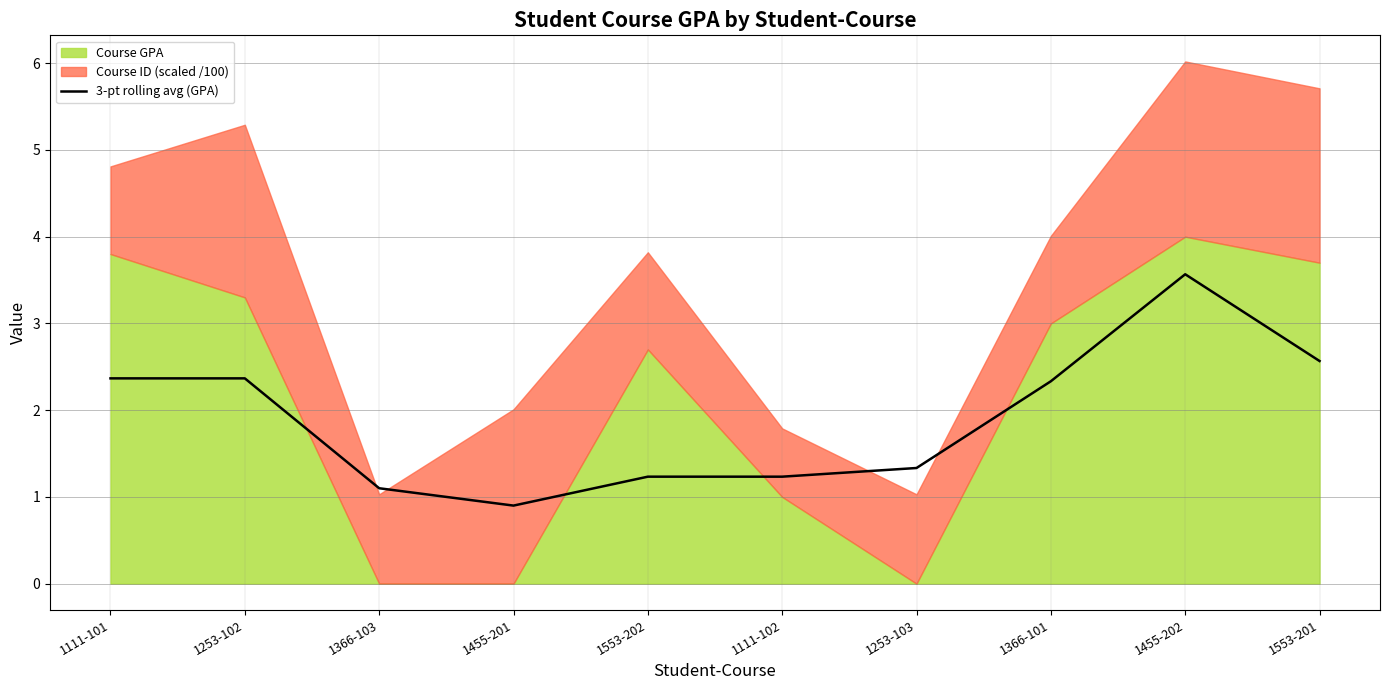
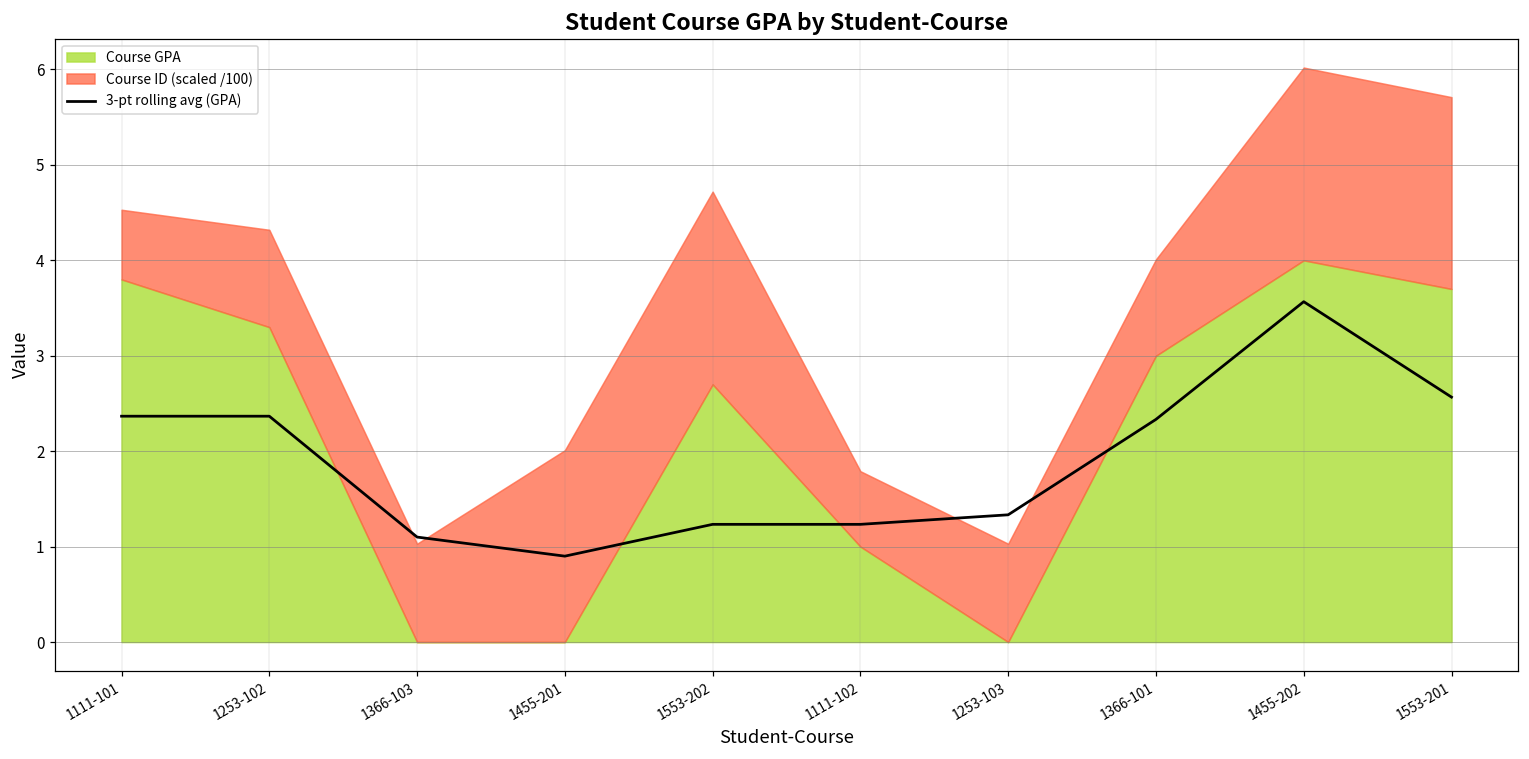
Course ID (scaled /100), 1111-101: 1.0 -> 0.7
Course ID (scaled /100), 1253-102: 2.0 -> 1.0
Course ID (scaled /100), 1553-202: 1.1 -> 2.0
